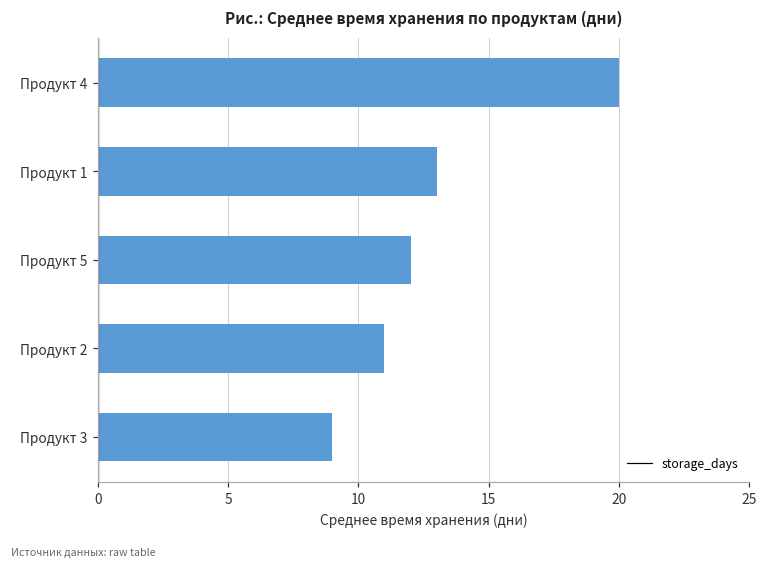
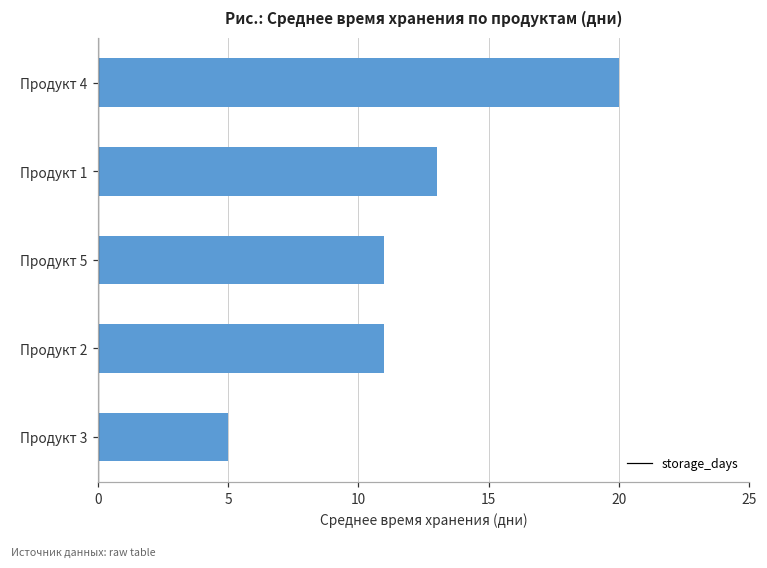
Продукт 5: 12 -> 11
Продукт 3: 9 -> 5
